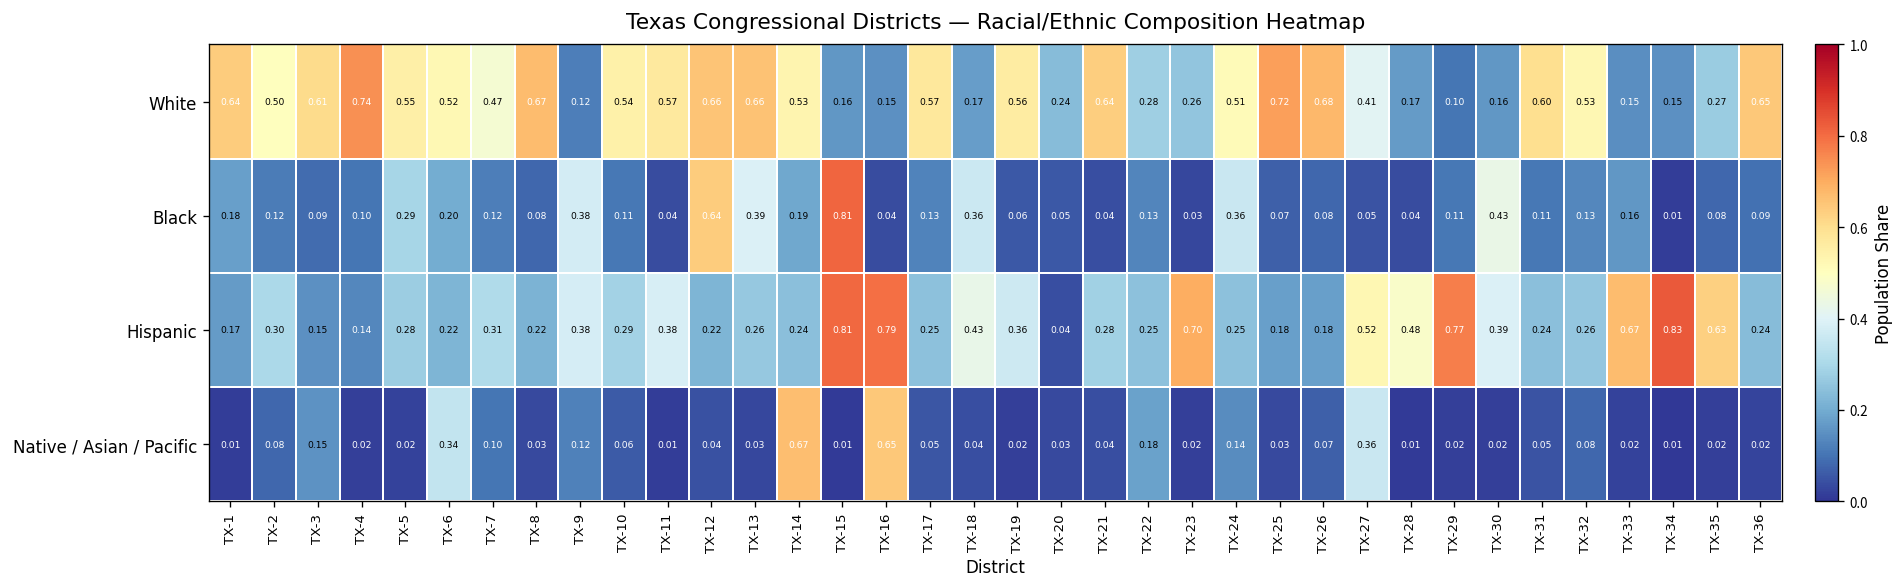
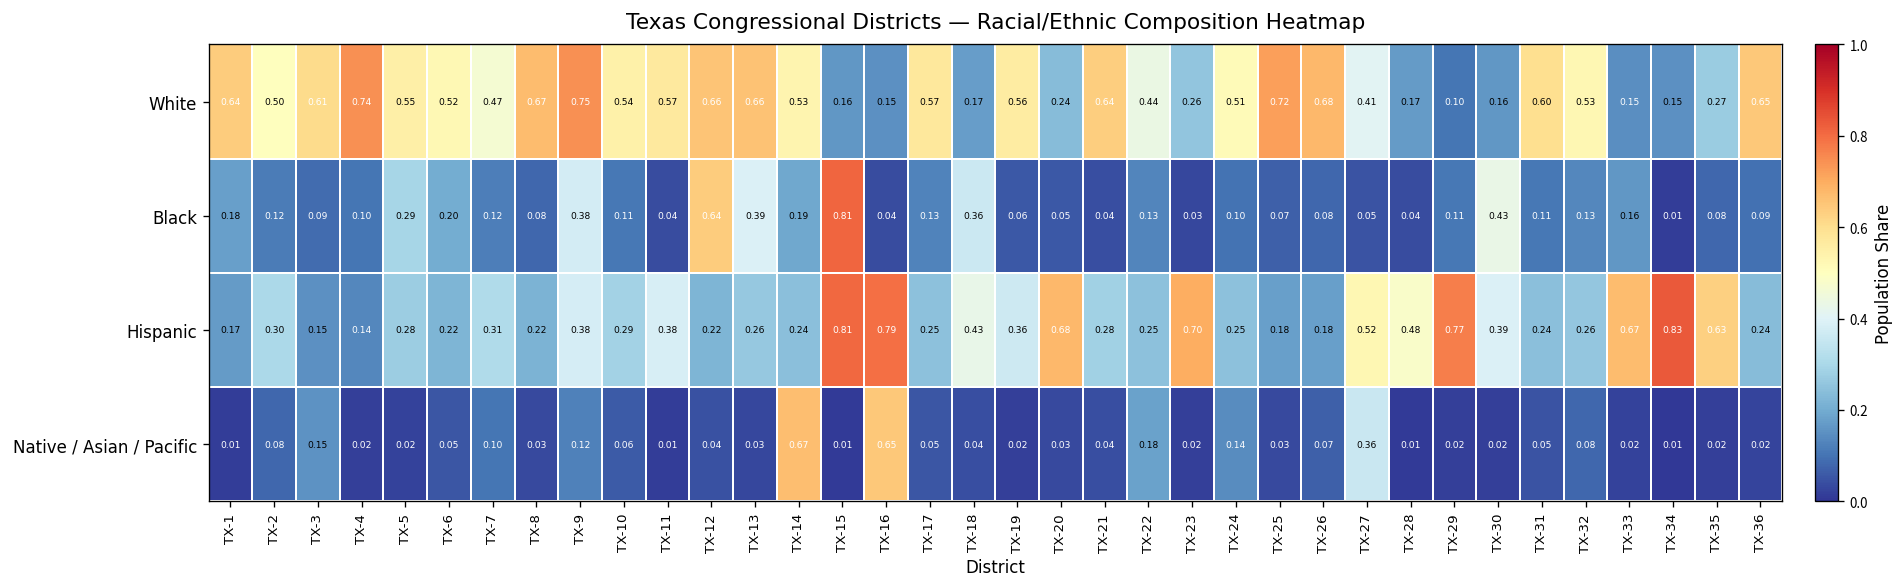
White, TX-9: 0.12 -> 0.75
White, TX-22: 0.28 -> 0.44
Black, TX-24: 0.36 -> 0.10
Hispanic, TX-20: 0.04 -> 0.68
Native / Asian / Pacific, TX-6: 0.34 -> 0.05
